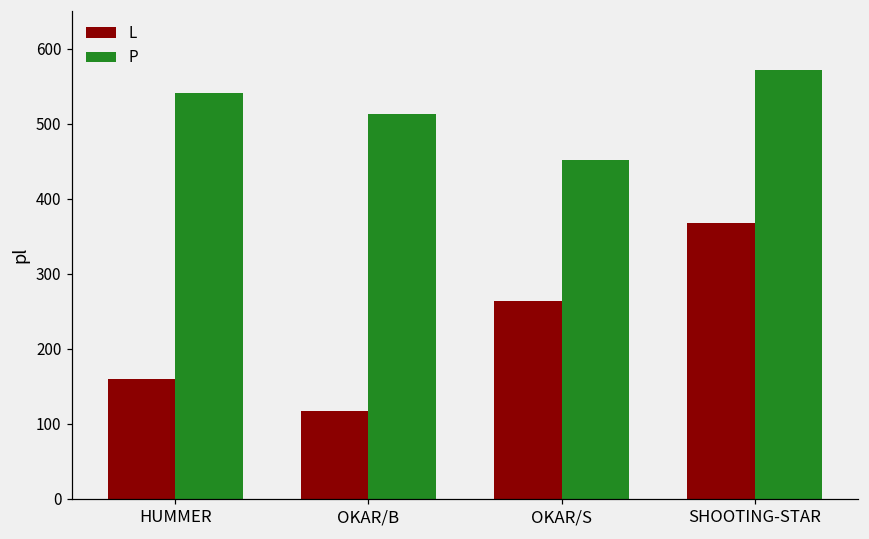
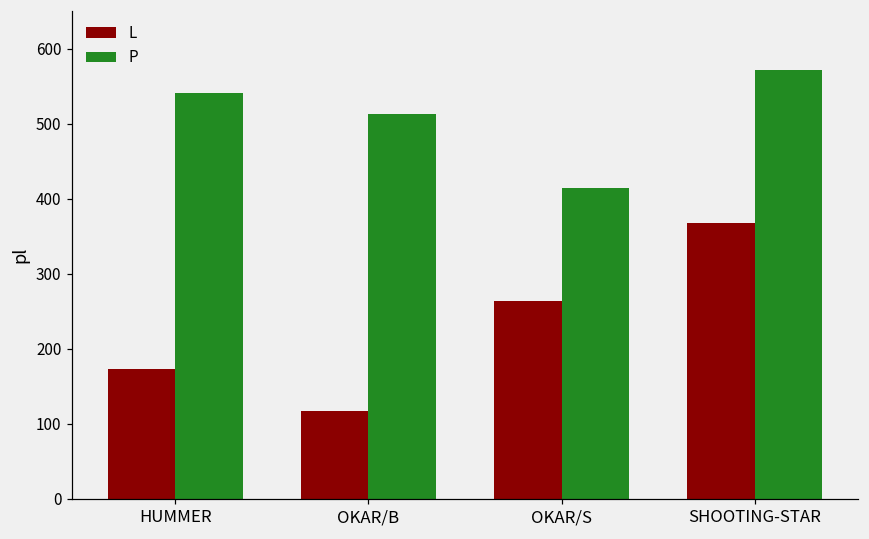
L, HUMMER: 160 -> 170
P, OKAR/S: 450 -> 410
